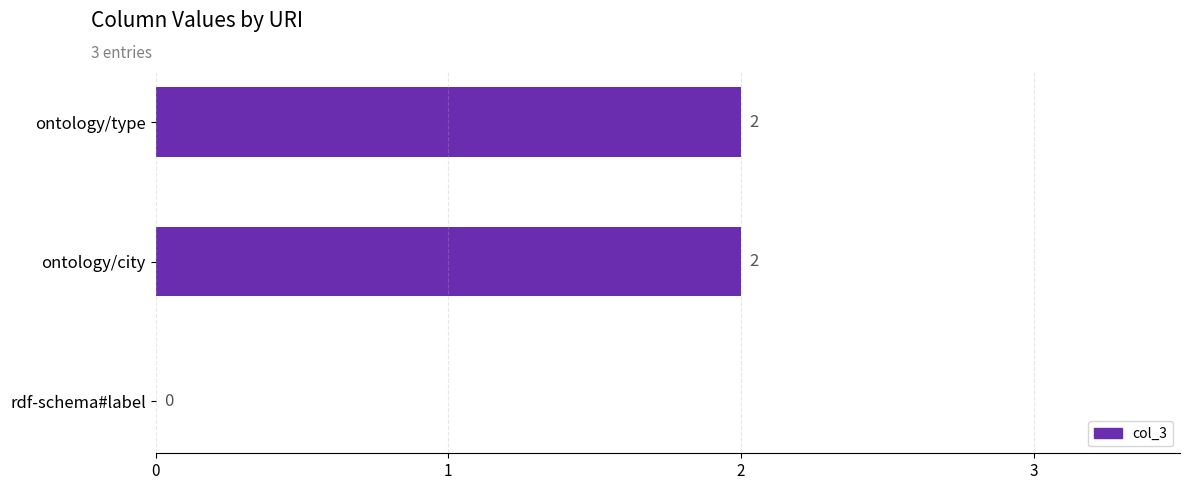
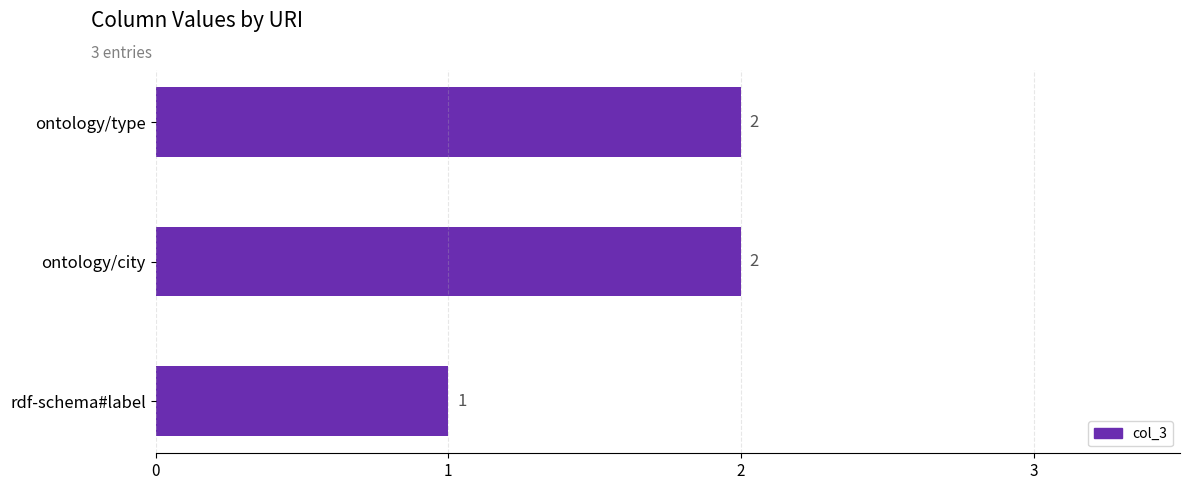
rdf-schema#label: 0 -> 1
